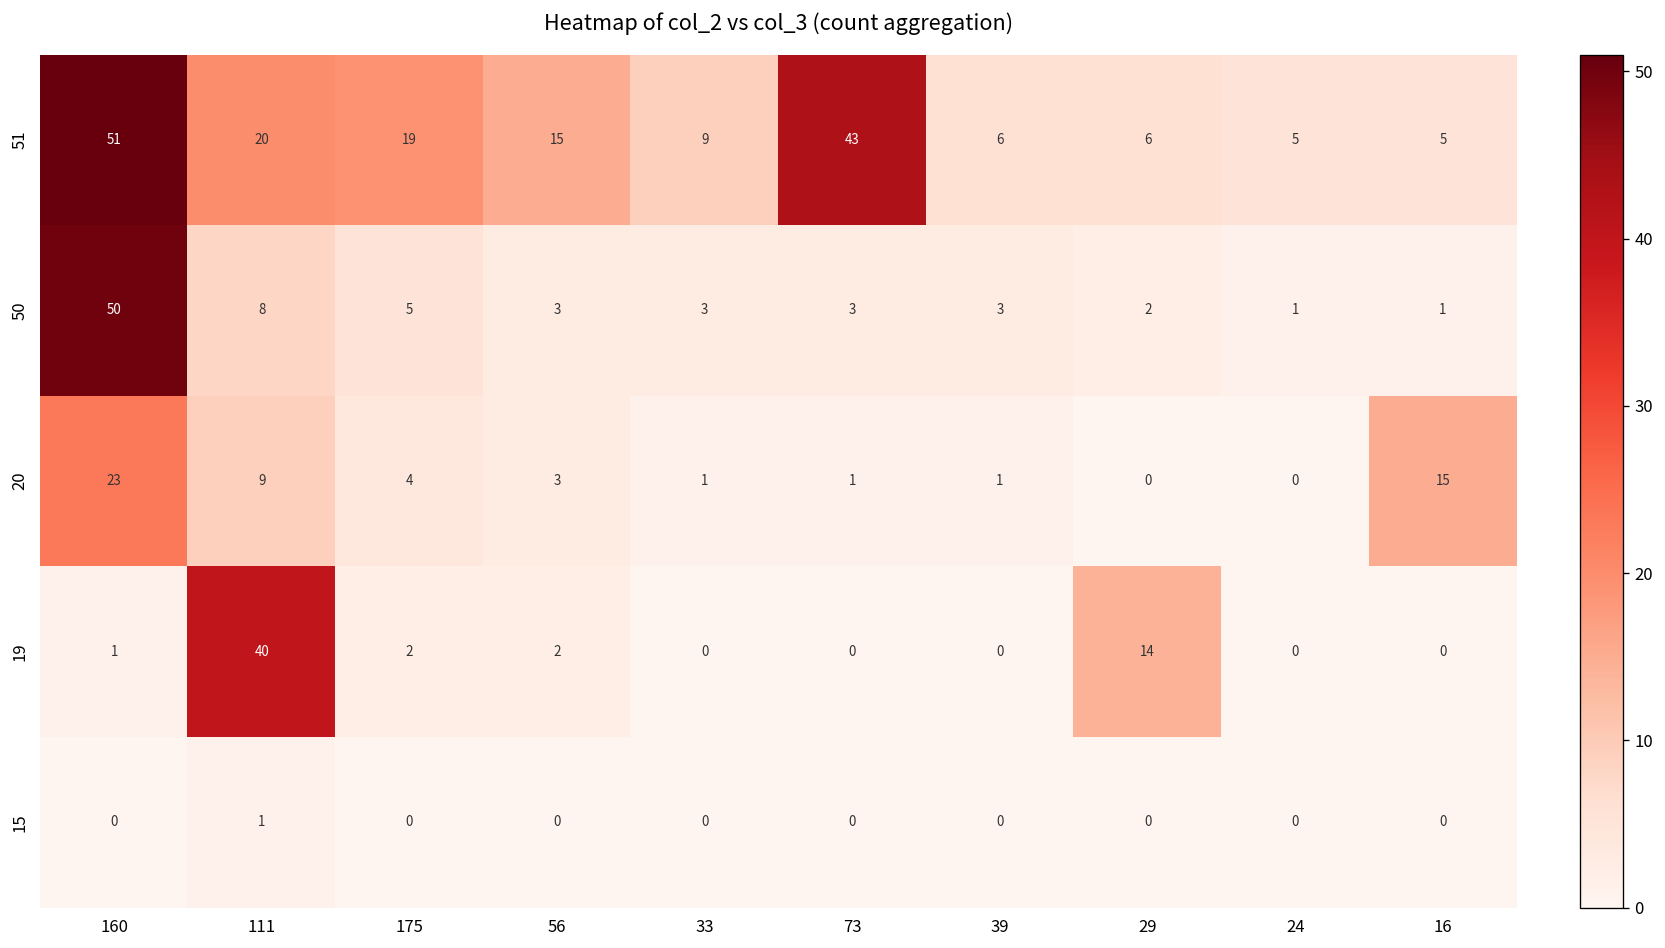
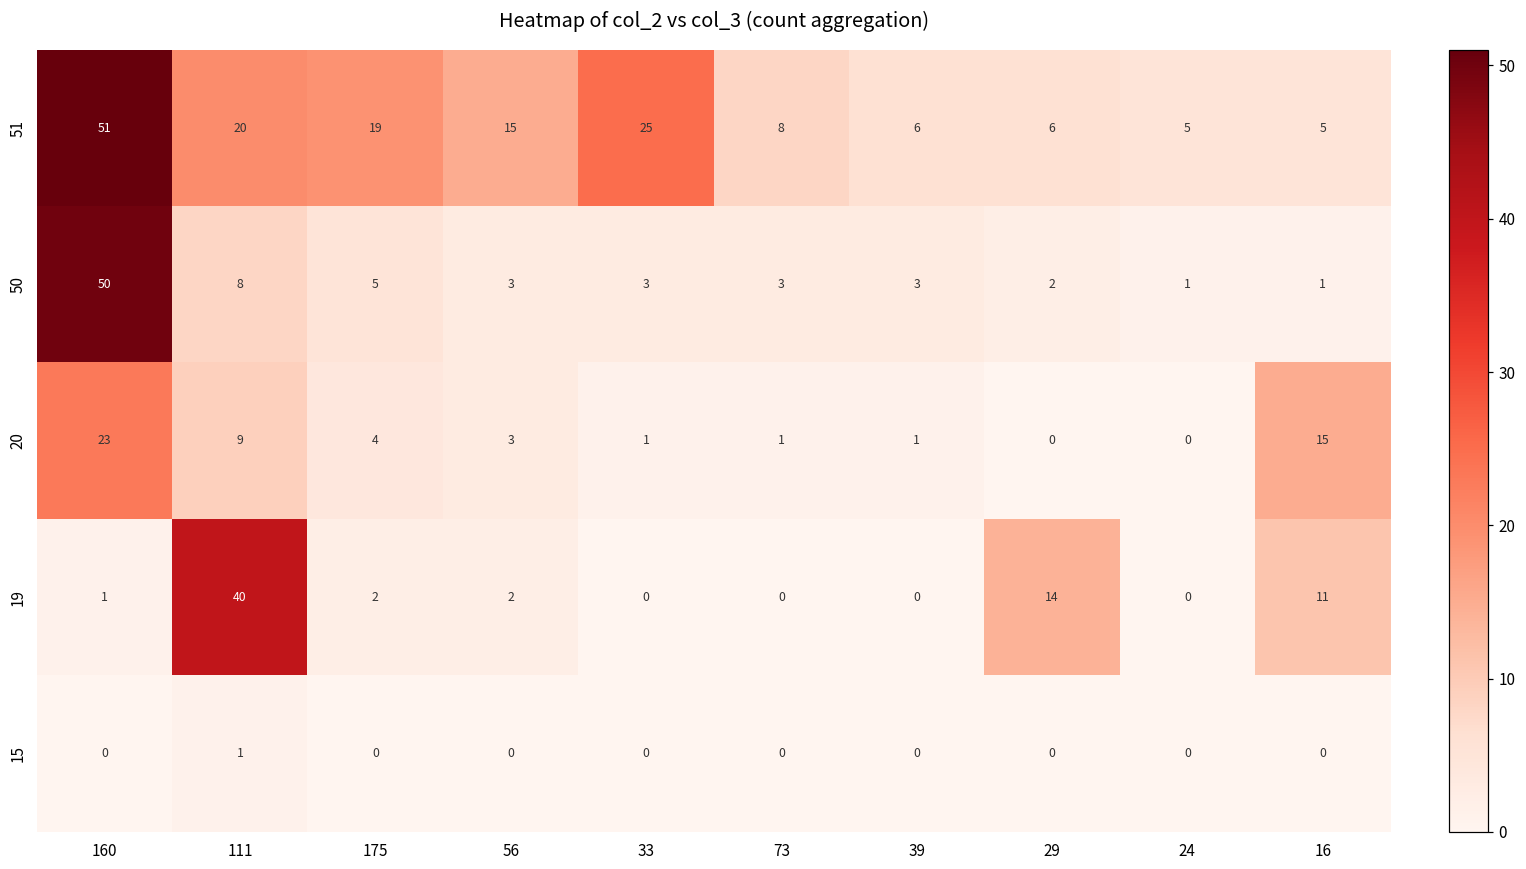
51, 33: 9 -> 25
51, 73: 43 -> 8
19, 16: 0 -> 11
